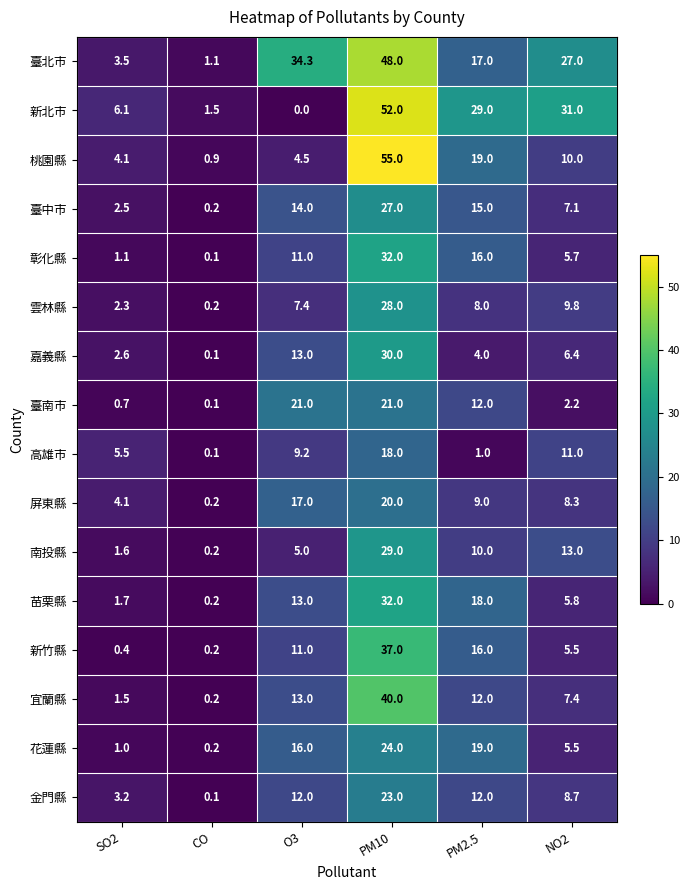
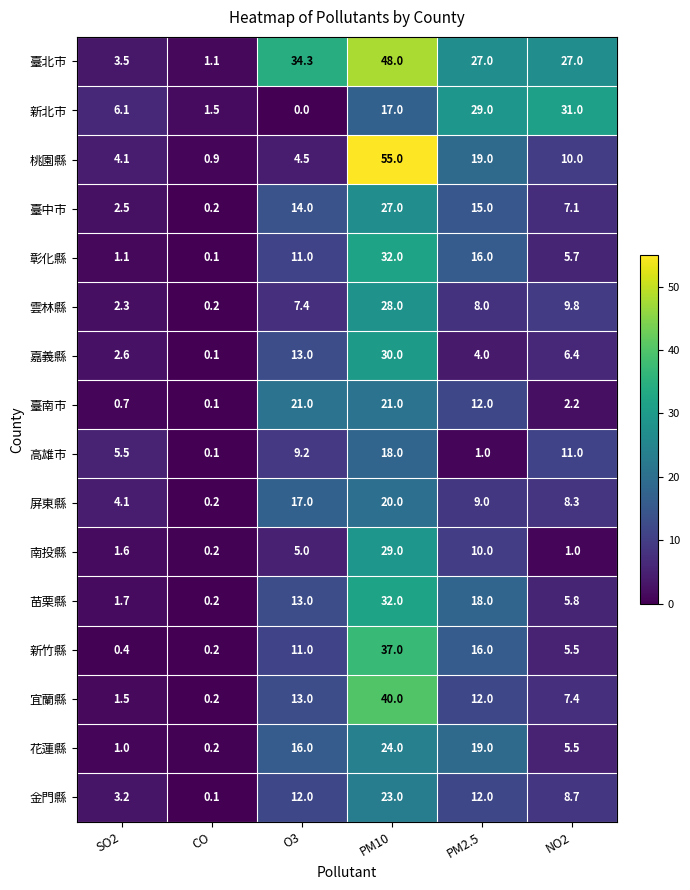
臺北市, PM2.5: 17.0 -> 27.0
新北市, PM10: 52.0 -> 17.0
南投縣, NO2: 13.0 -> 1.0
